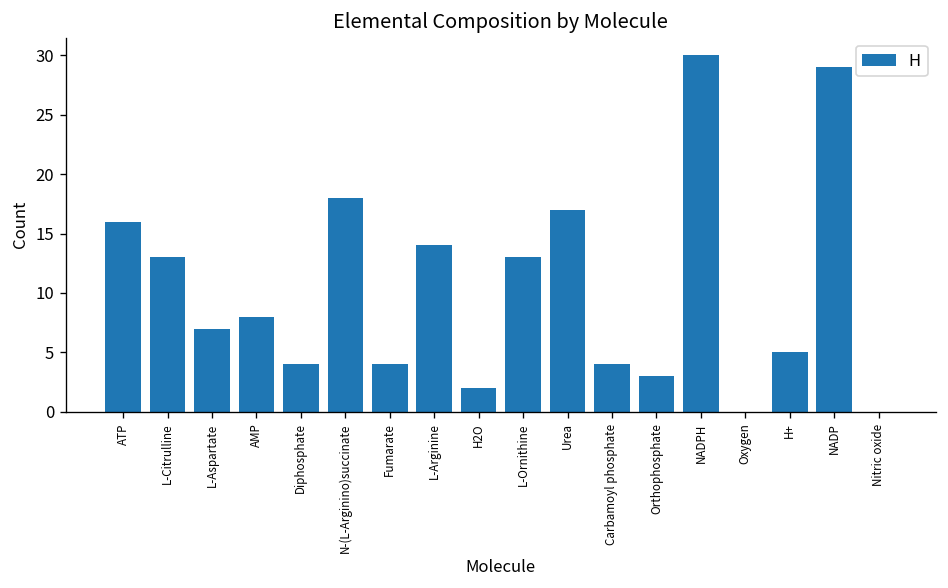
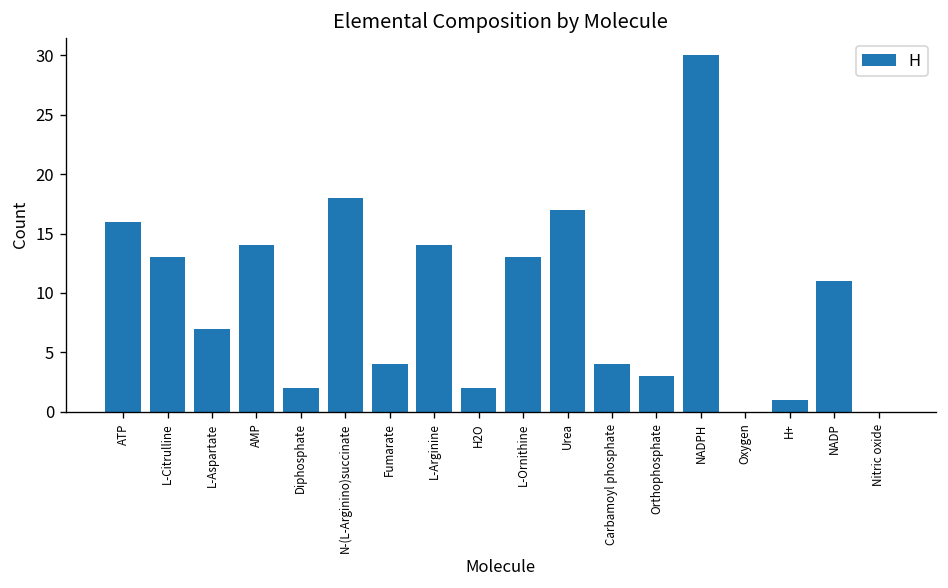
AMP: 8 -> 14
Diphosphate: 4 -> 2
H+: 5 -> 1
NADP: 29 -> 11
